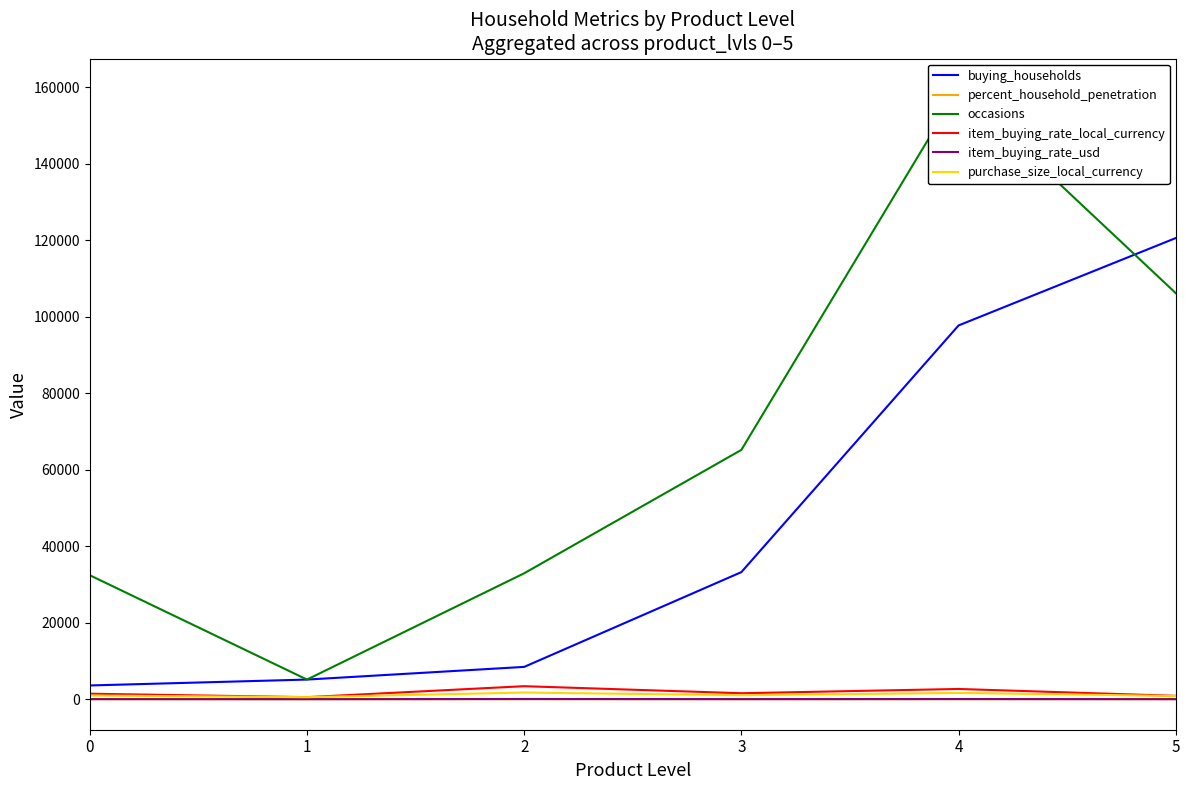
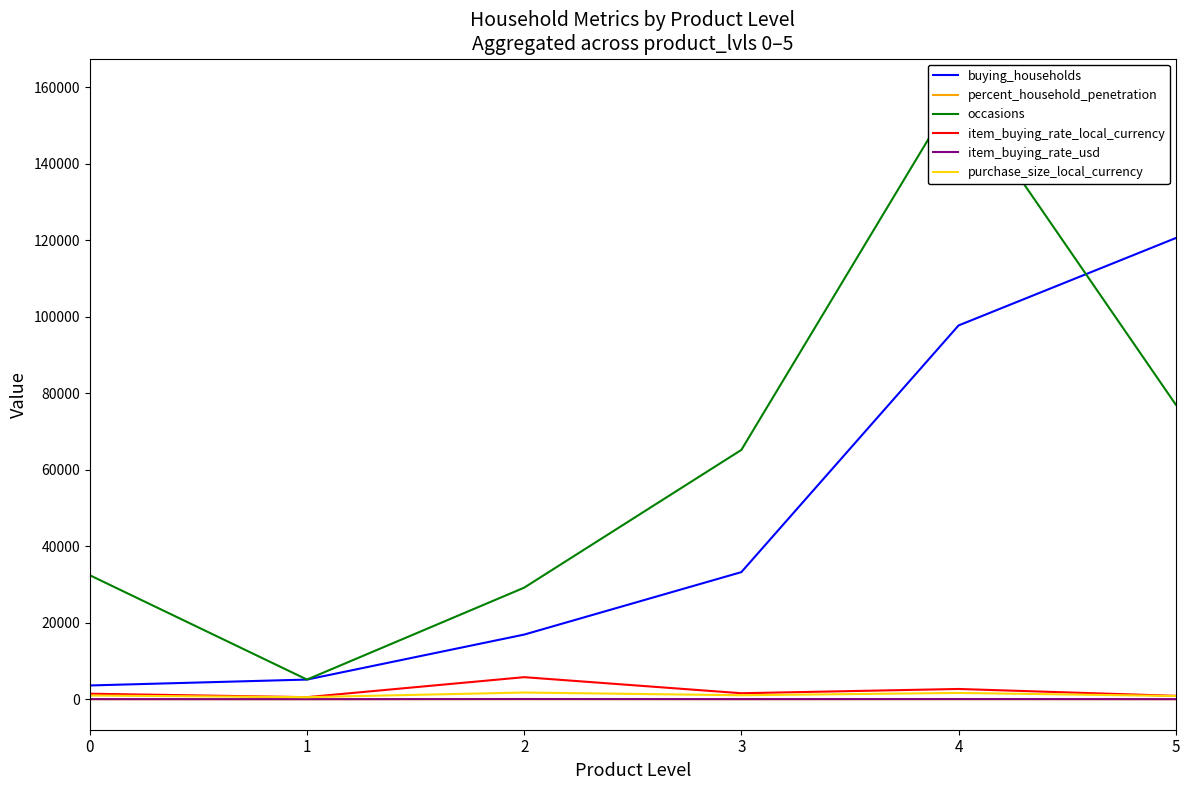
buying_households, 2: 8000 -> 17000
occasions, 2: 33000 -> 29000
item_buying_rate_local_currency, 2: 3000 -> 6000
occasions, 5: 106000 -> 77000
